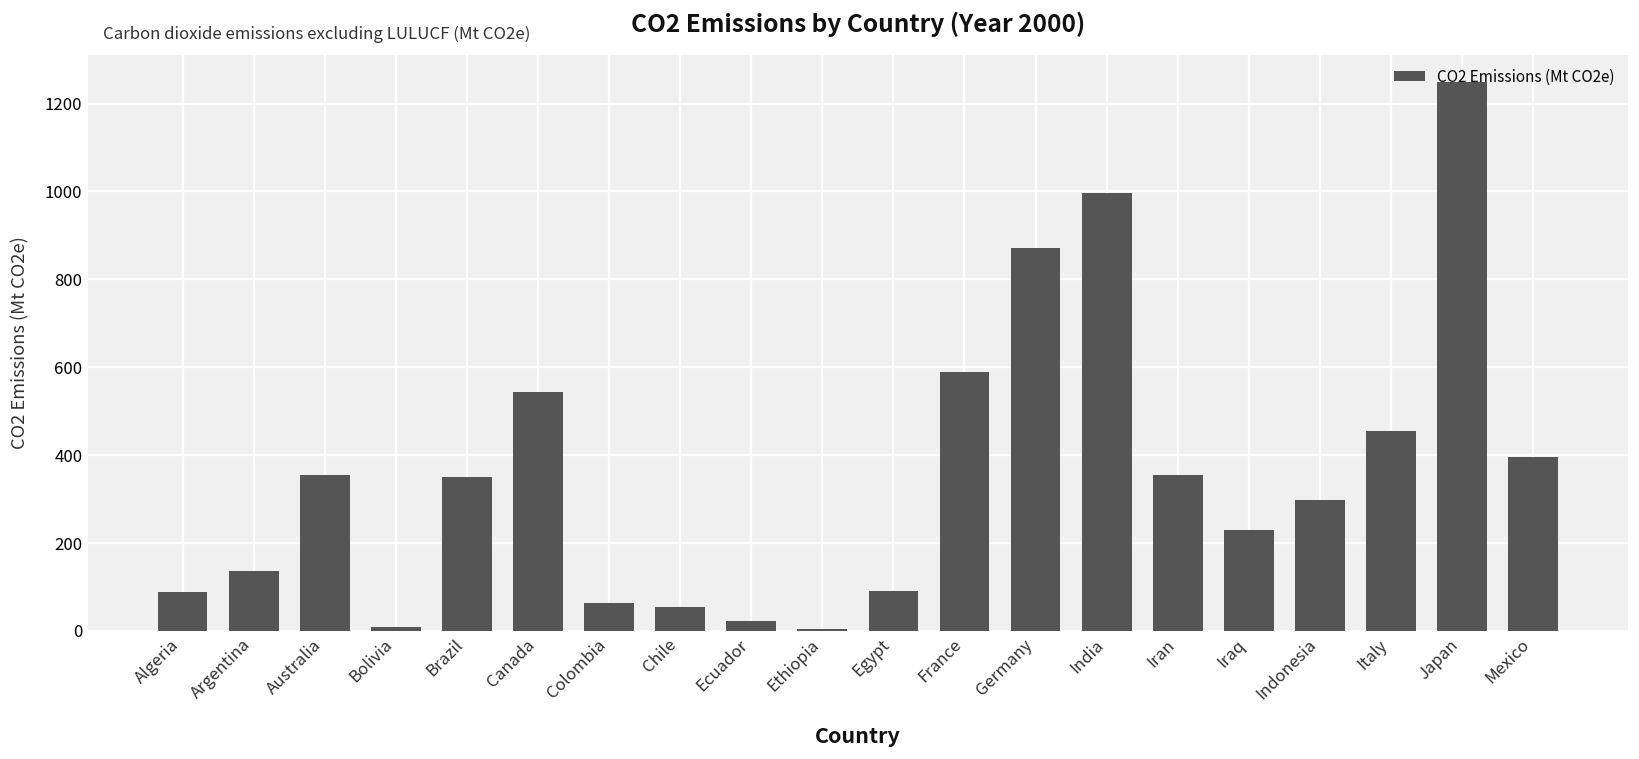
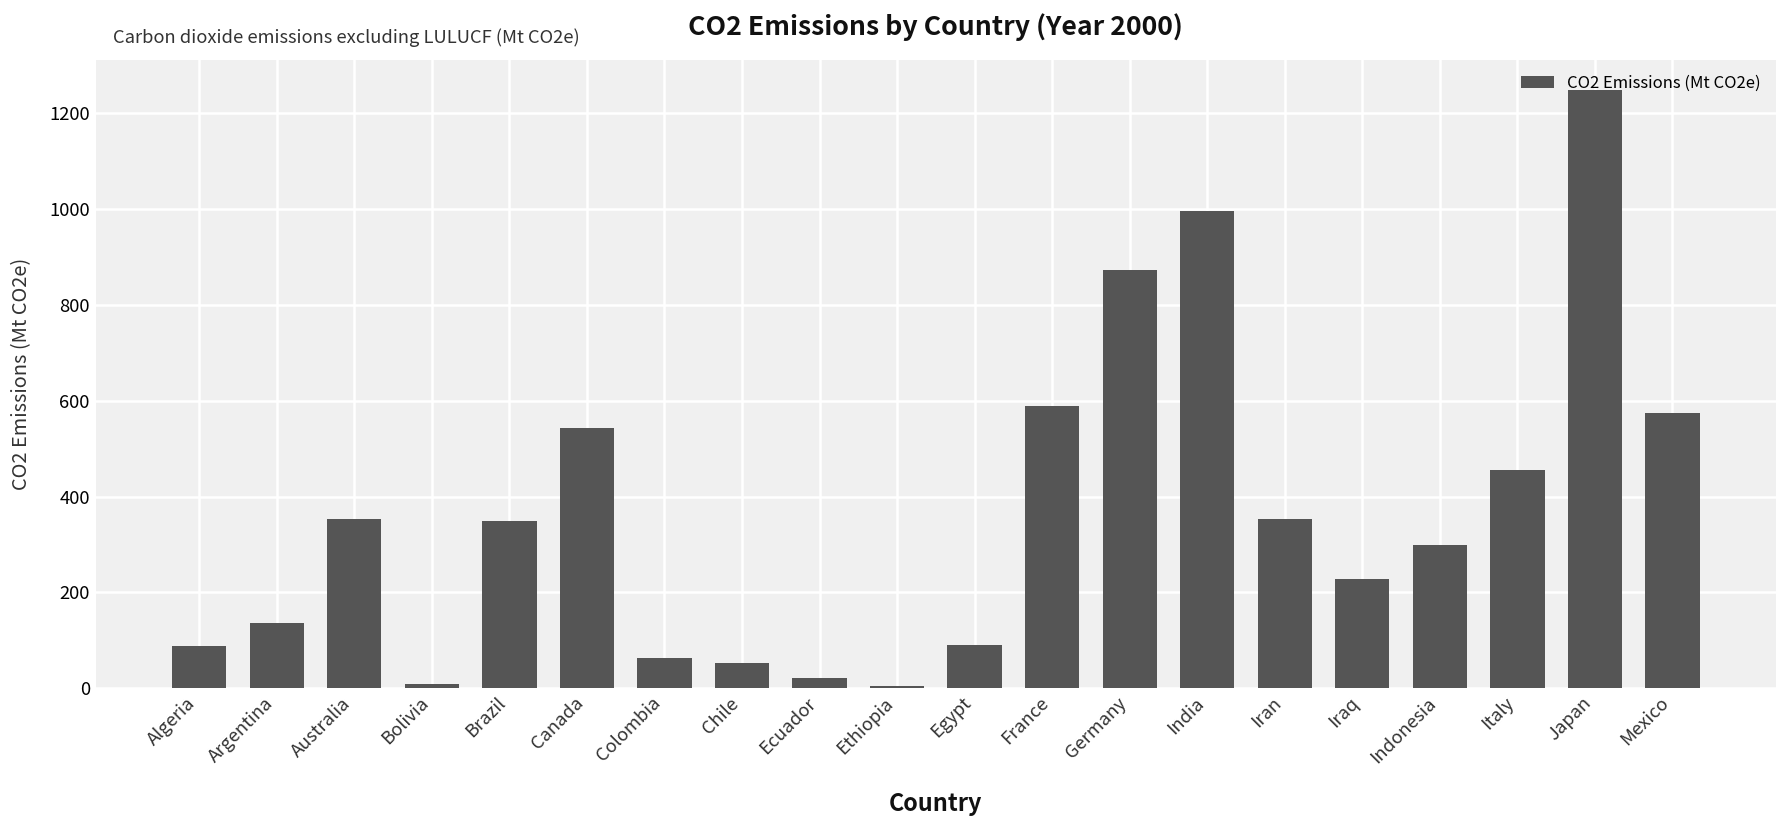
Mexico: 400 -> 580
